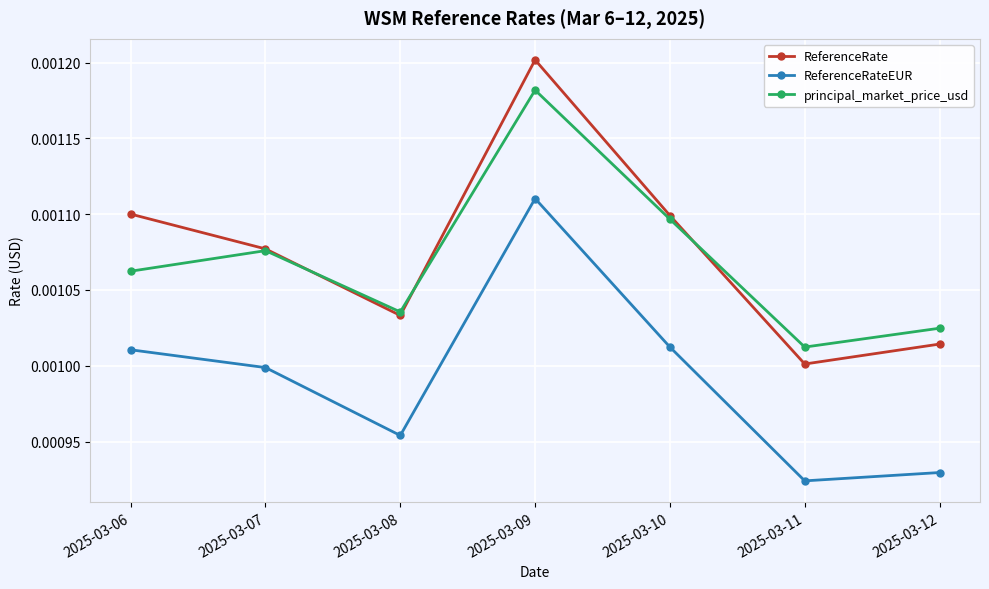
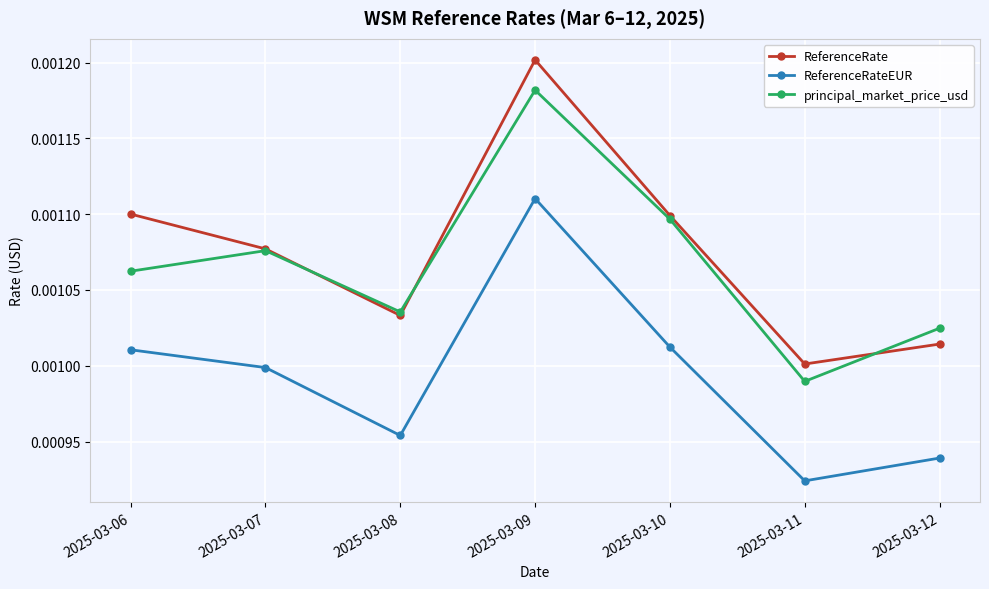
principal_market_price_usd, 2025-03-11: 0.001012 -> 0.000990
ReferenceRateEUR, 2025-03-12: 0.000930 -> 0.000939
